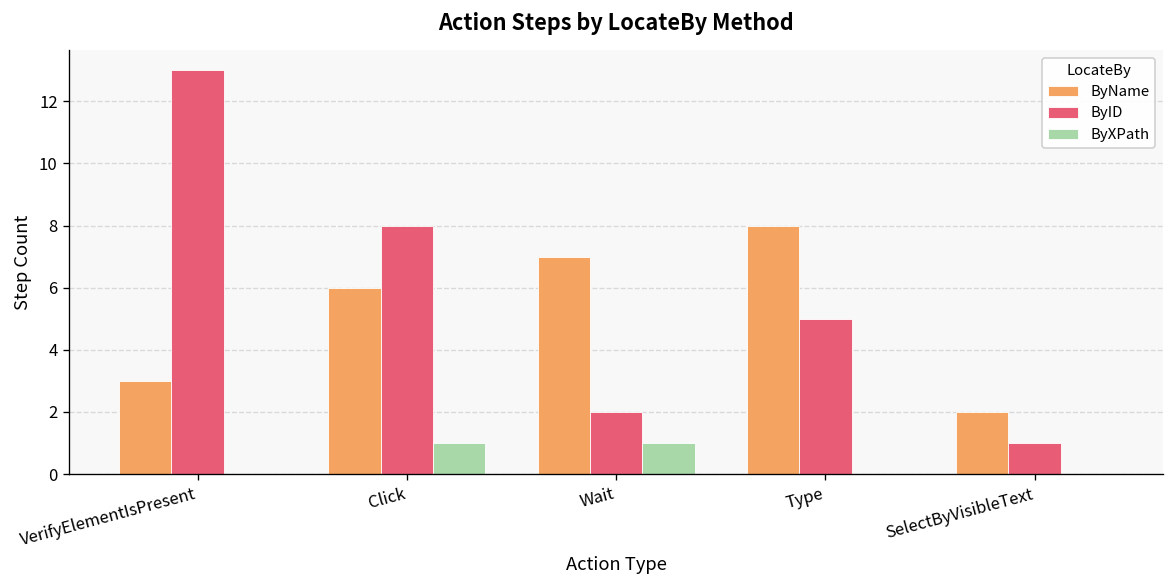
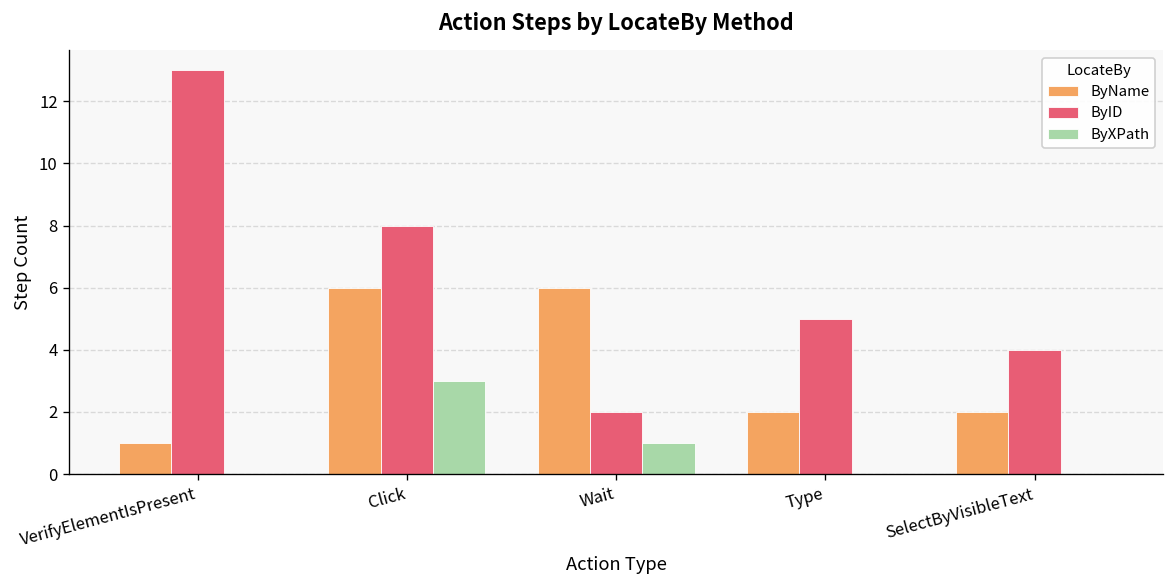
ByName, VerifyElementIsPresent: 3 -> 1
ByXPath, Click: 1 -> 3
ByName, Wait: 7 -> 6
ByName, Type: 8 -> 2
ByID, SelectByVisibleText: 1 -> 4
